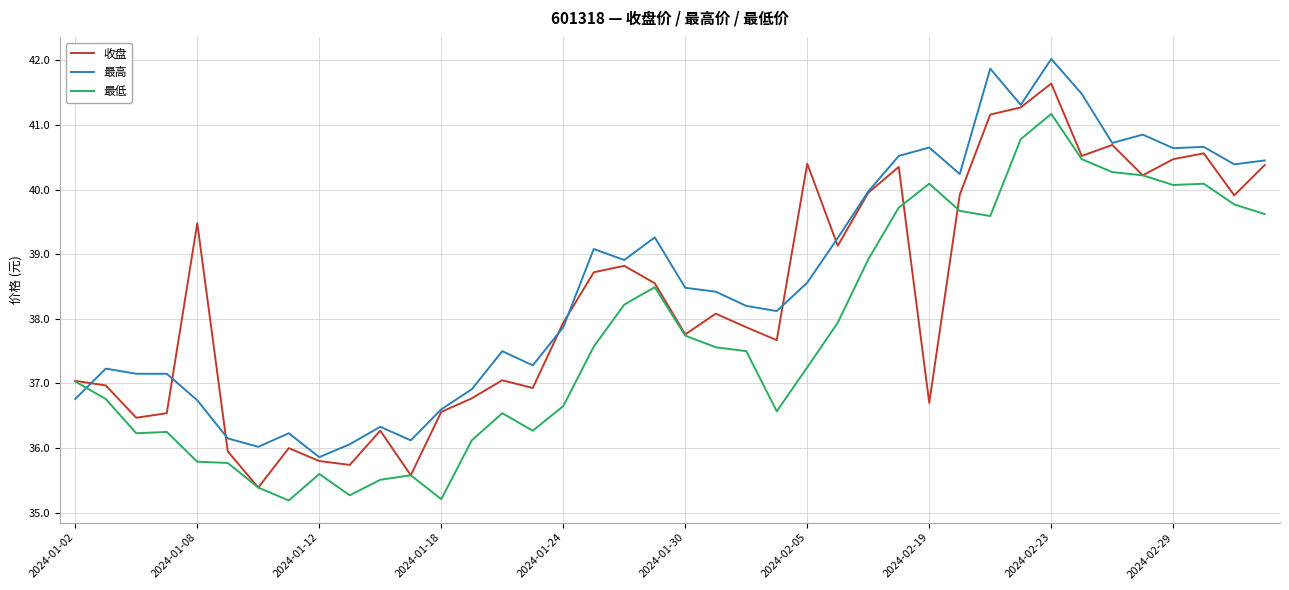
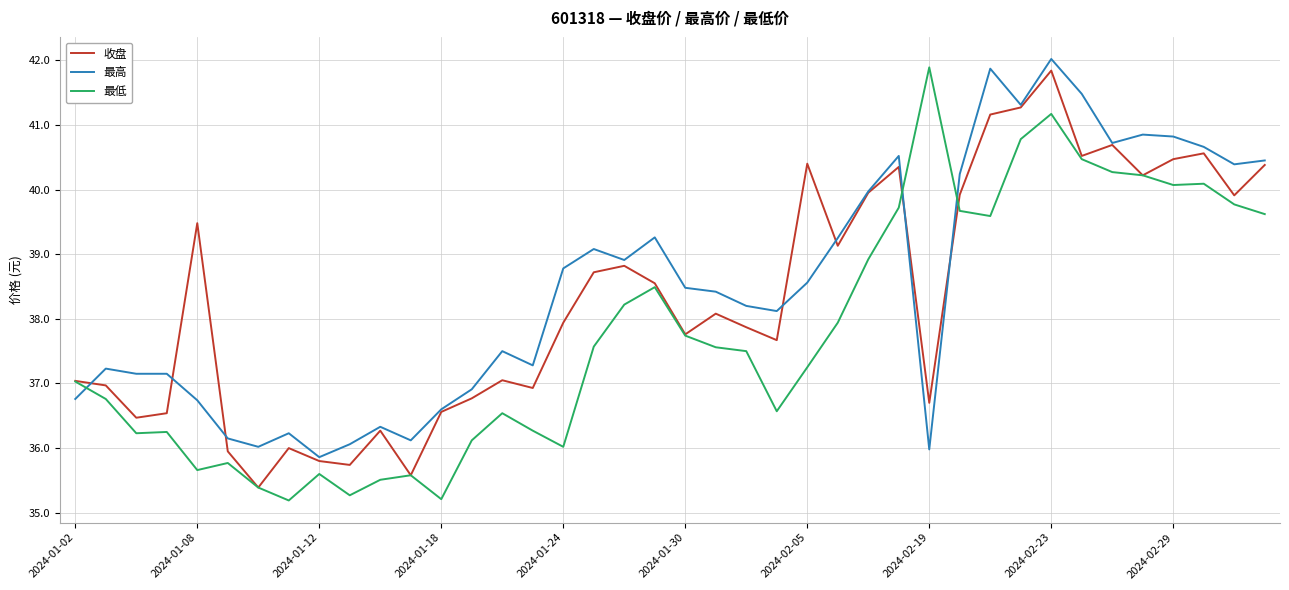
最低, 2024-01-08: 35.8 -> 35.7
最高, 2024-01-24: 37.9 -> 38.8
最低, 2024-01-24: 36.7 -> 36.0
最高, 2024-02-19: 40.7 -> 36.0
最低, 2024-02-19: 40.1 -> 41.9
收盘, 2024-02-23: 41.6 -> 41.8
最高, 2024-02-29: 40.6 -> 40.8
